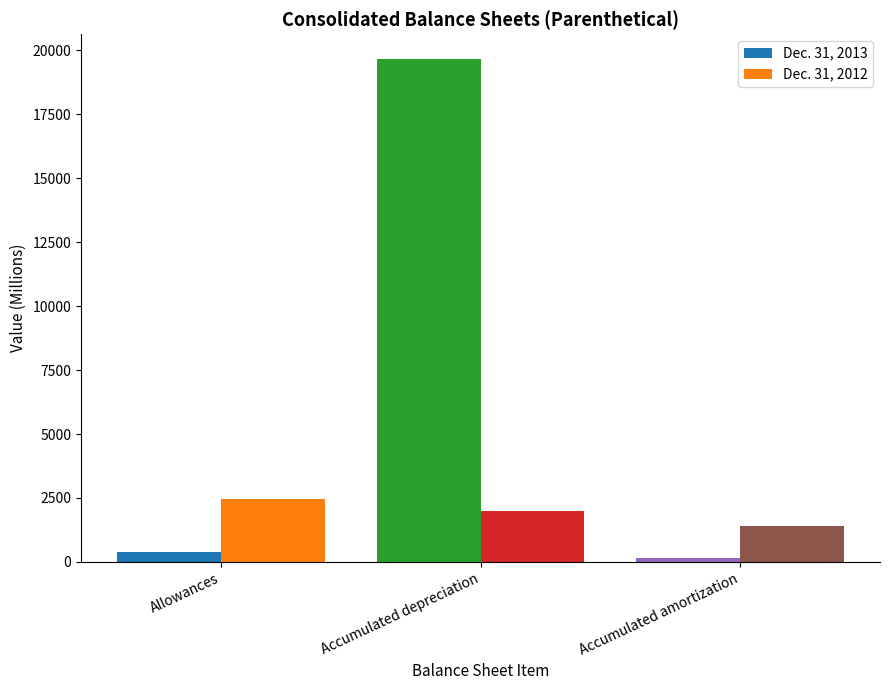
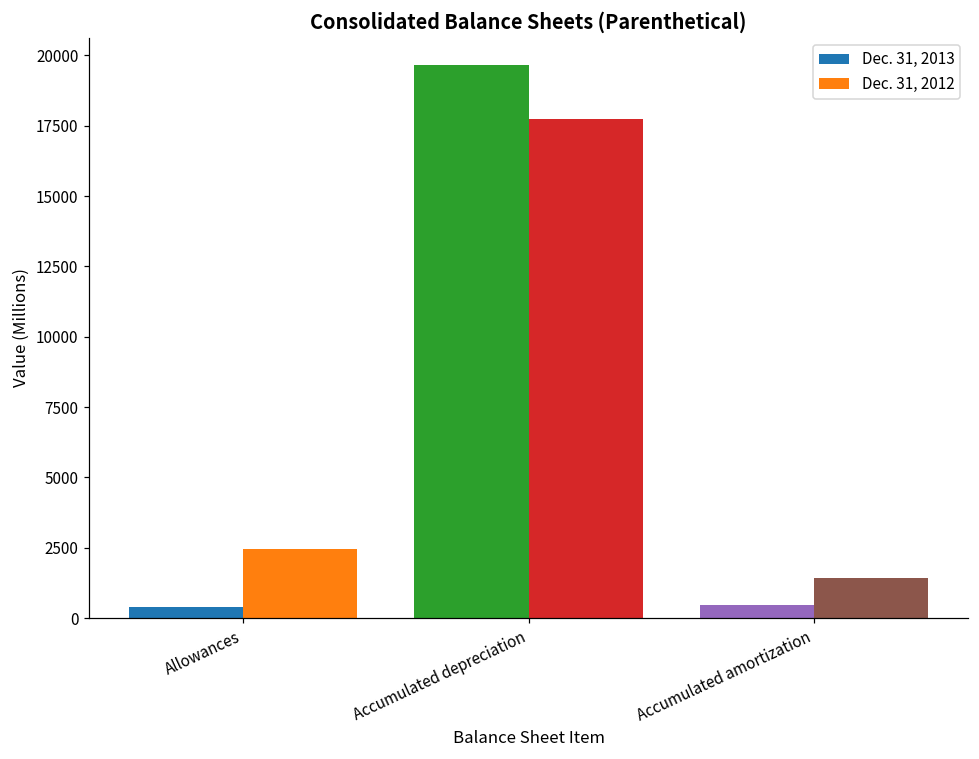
Dec. 31, 2012, Accumulated depreciation: 2000 -> 17700
Dec. 31, 2013, Accumulated amortization: 200 -> 500
